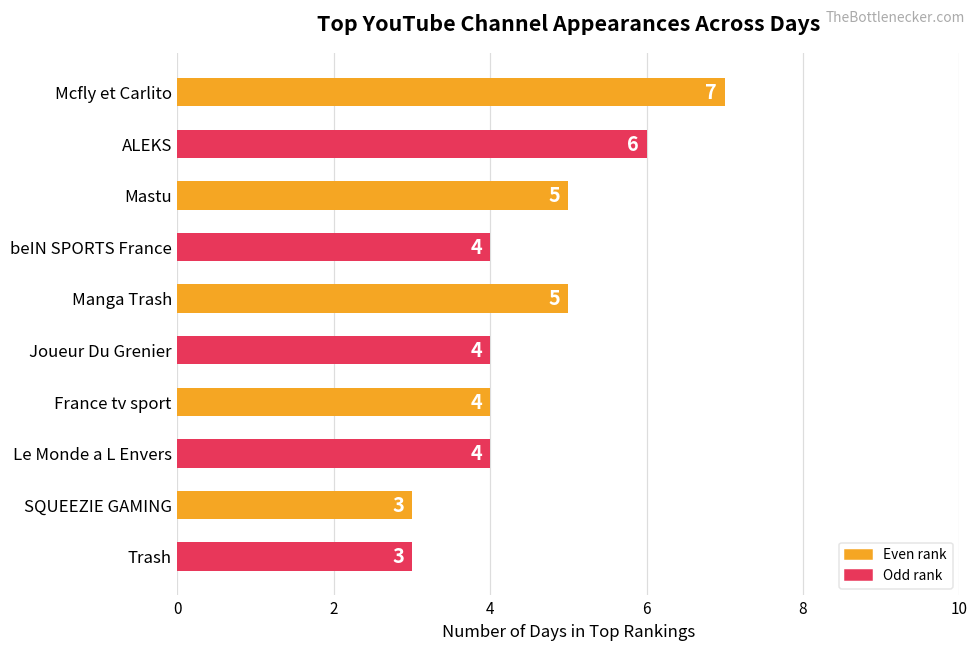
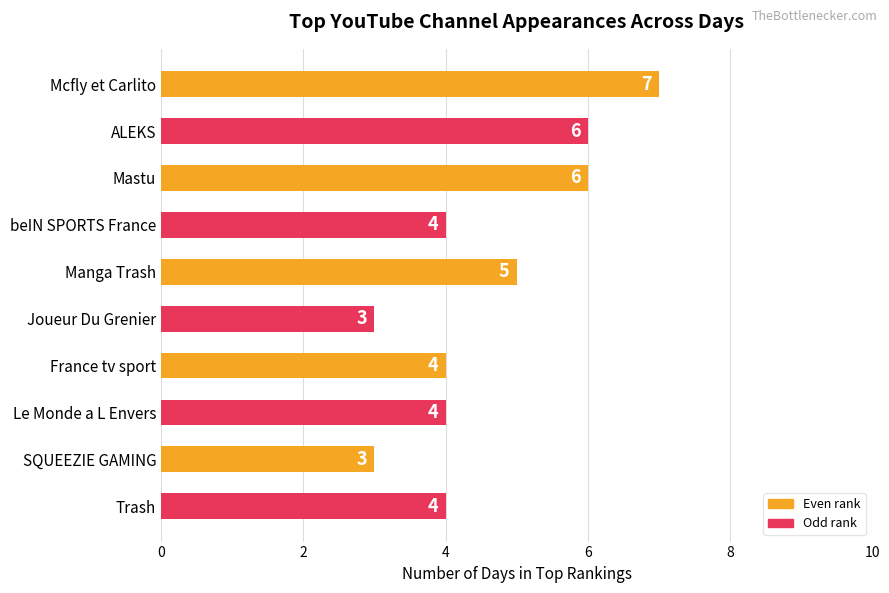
Mastu: 5 -> 6
Joueur Du Grenier: 4 -> 3
Trash: 3 -> 4
